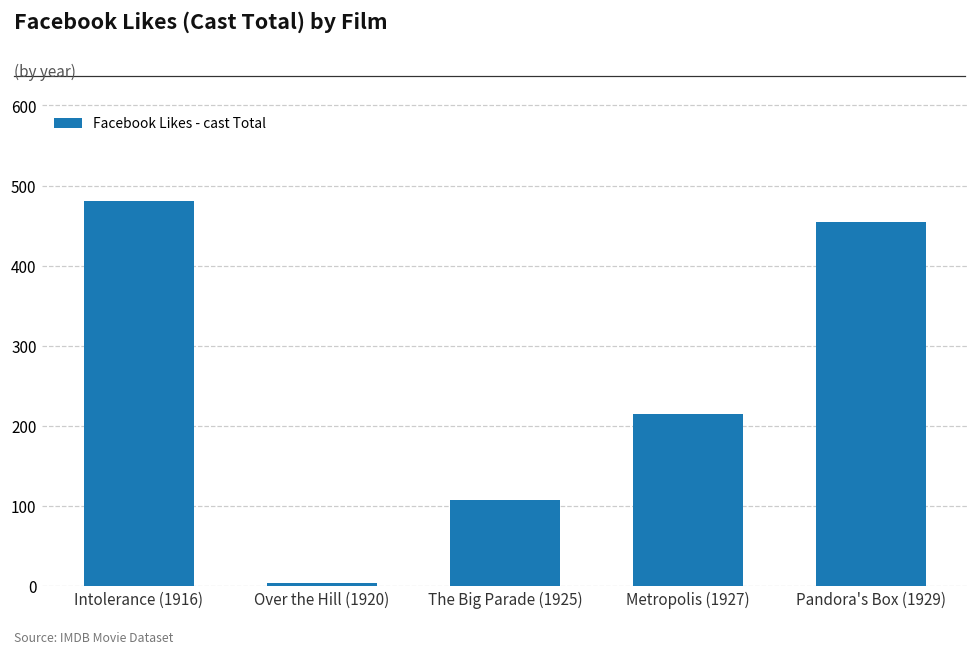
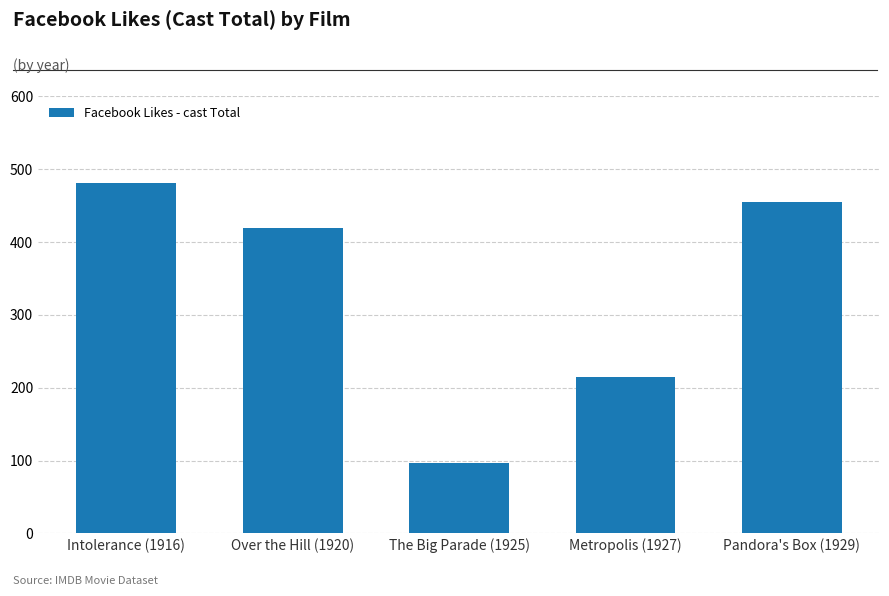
Over the Hill (1920): 0 -> 420
The Big Parade (1925): 110 -> 100
